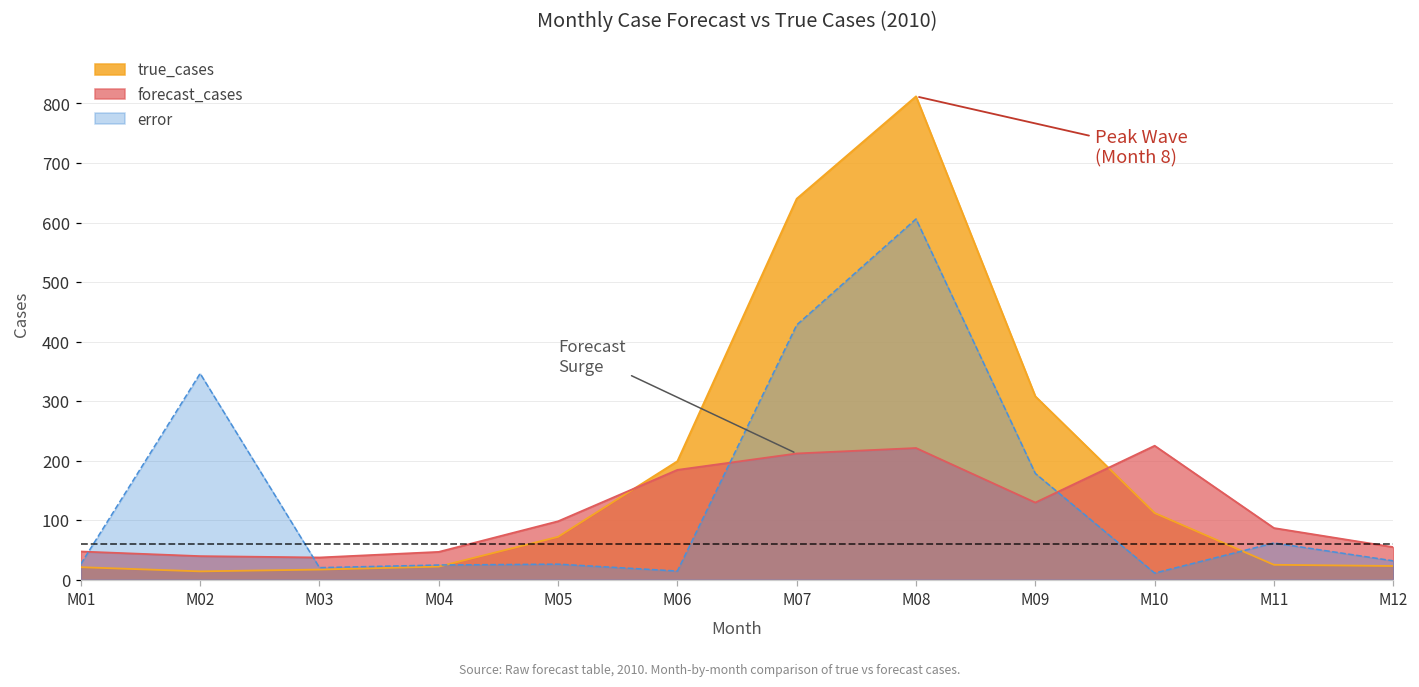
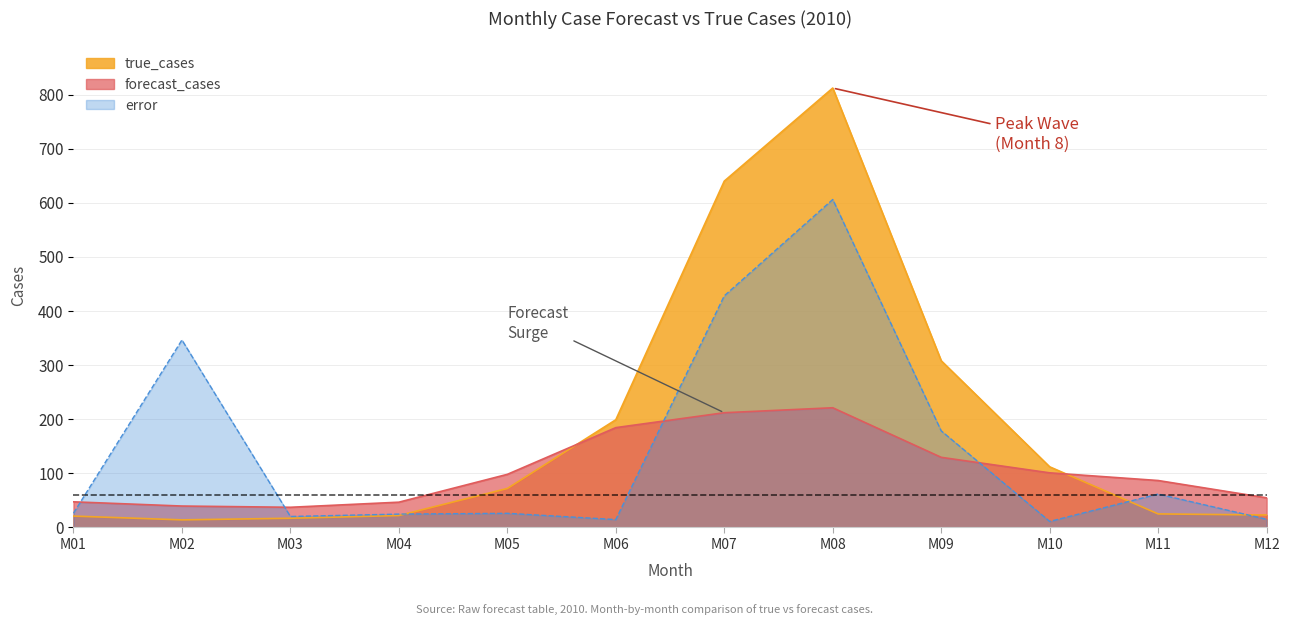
forecast_cases, M10: 220 -> 100
error, M12: 30 -> 20
